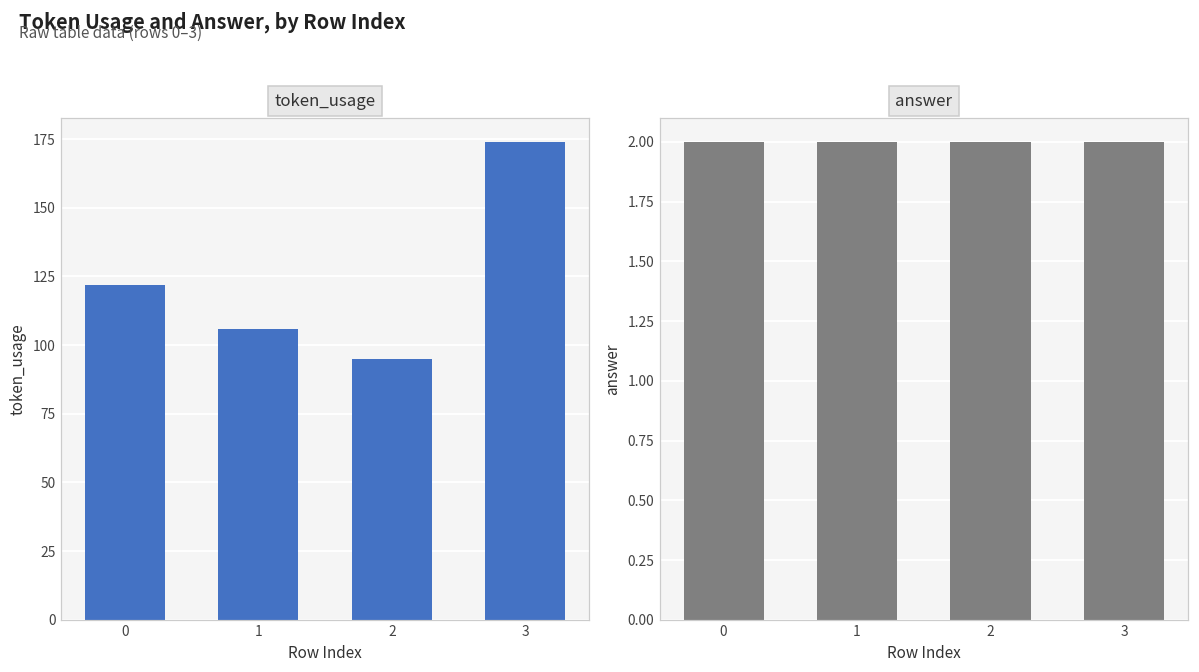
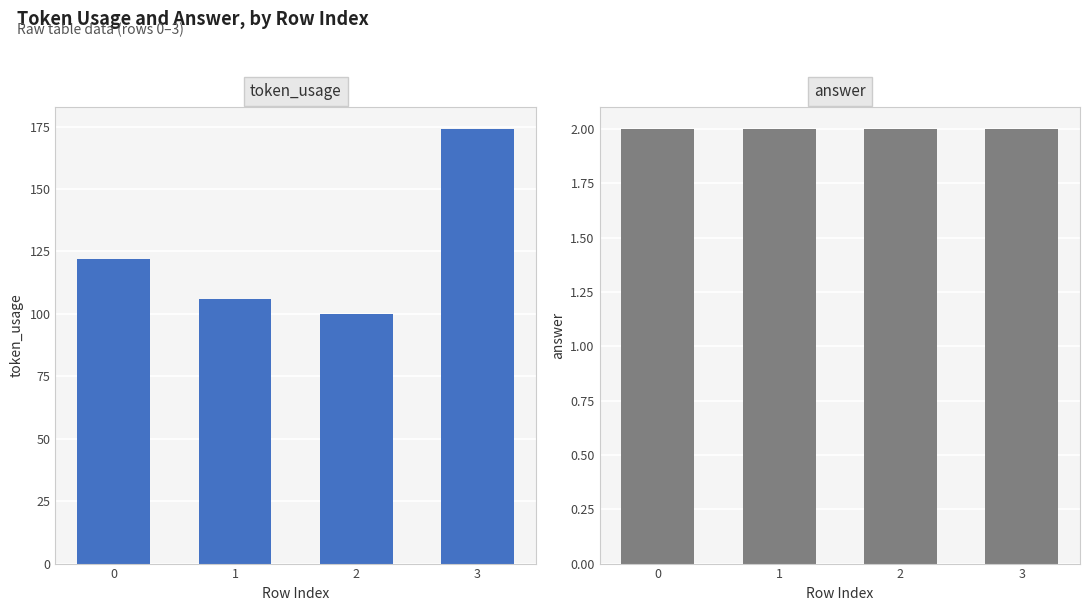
token_usage, 2: 95 -> 100
